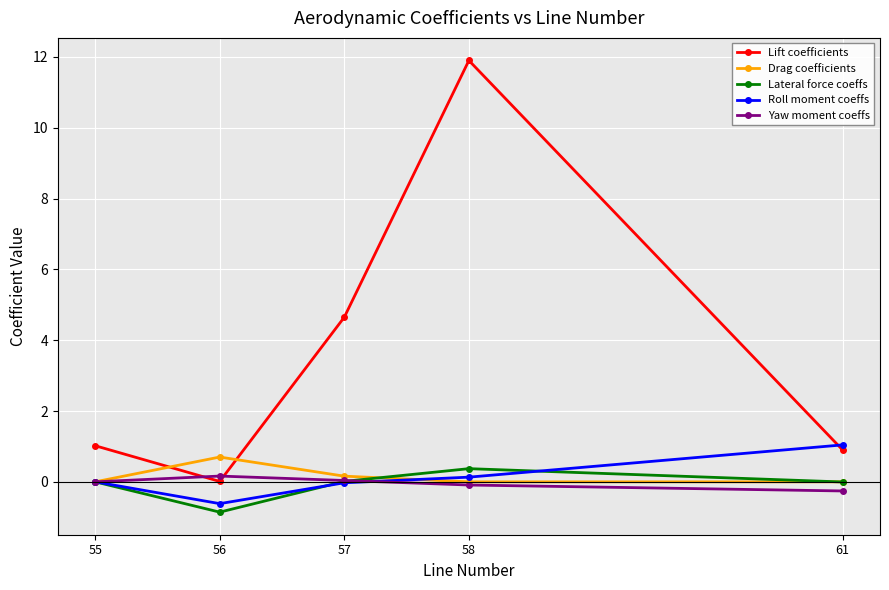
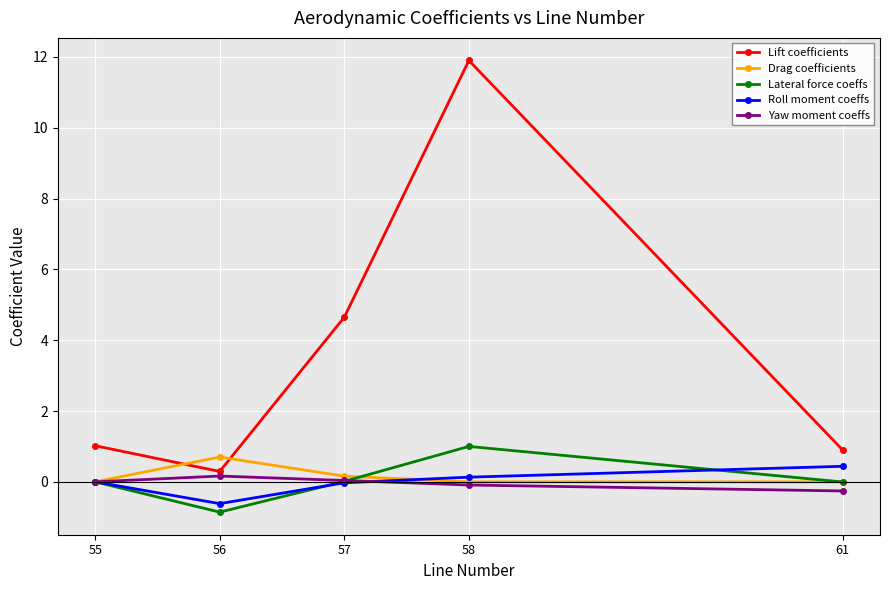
Lift coefficients, 56: 0.0 -> 0.3
Lateral force coeffs, 58: 0.4 -> 1.0
Roll moment coeffs, 61: 1.0 -> 0.4
